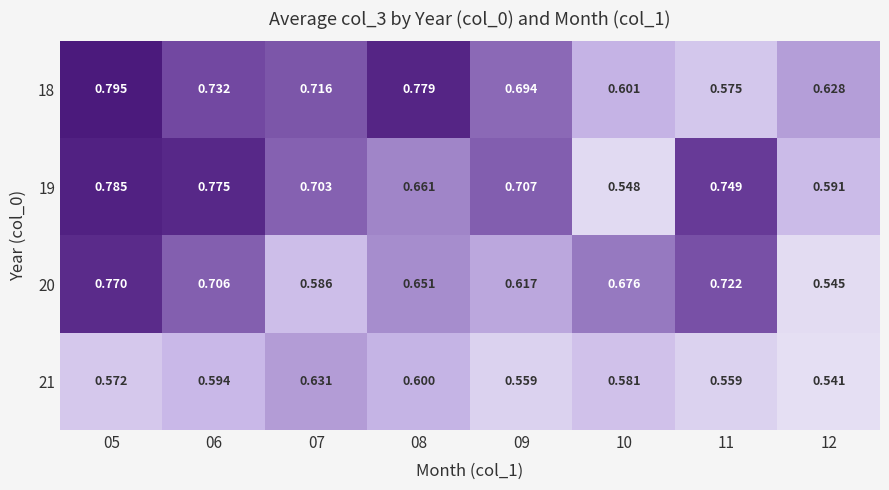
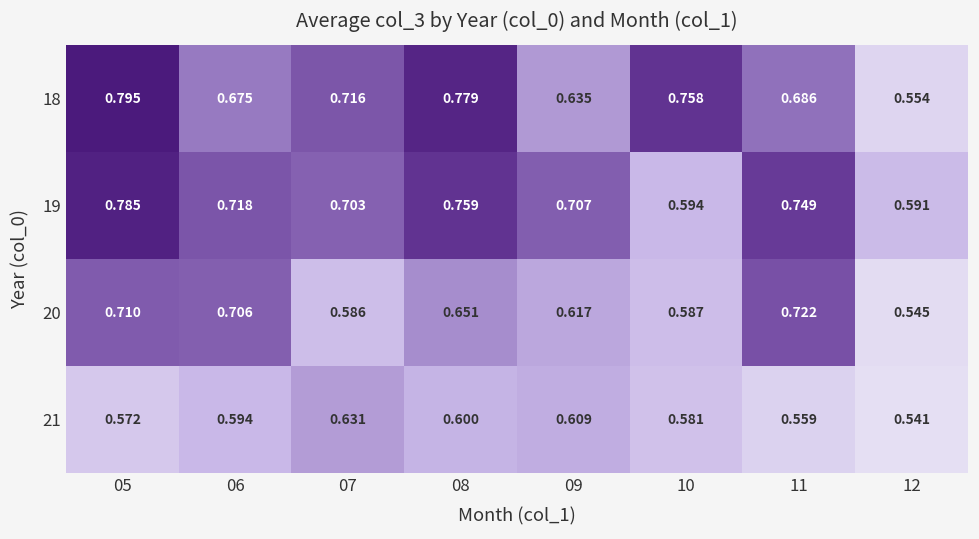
18, 06: 0.732 -> 0.675
18, 09: 0.694 -> 0.635
18, 10: 0.601 -> 0.758
18, 11: 0.575 -> 0.686
18, 12: 0.628 -> 0.554
19, 06: 0.775 -> 0.718
19, 08: 0.661 -> 0.759
19, 10: 0.548 -> 0.594
20, 05: 0.770 -> 0.710
20, 10: 0.676 -> 0.587
21, 09: 0.559 -> 0.609
